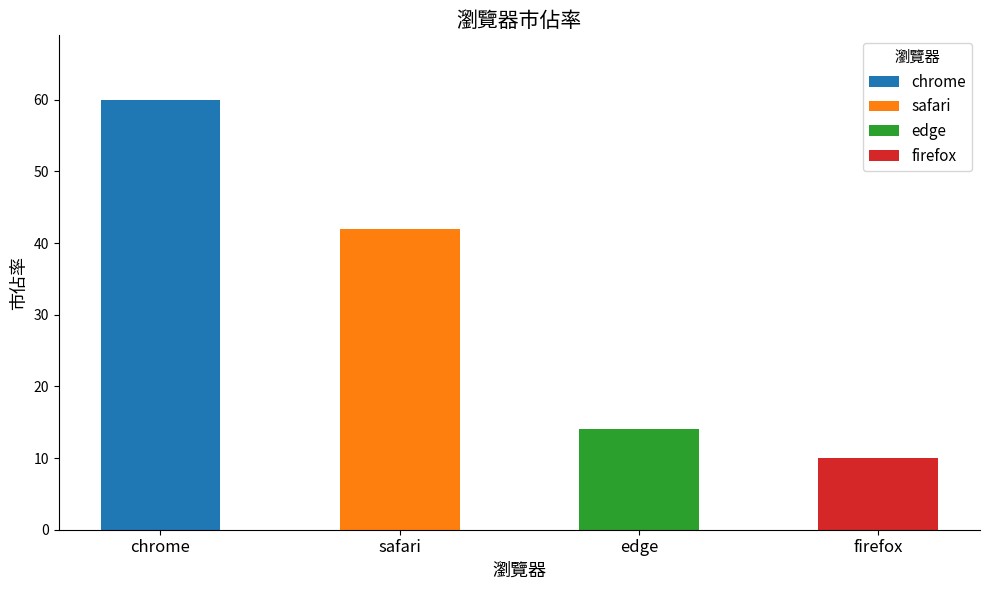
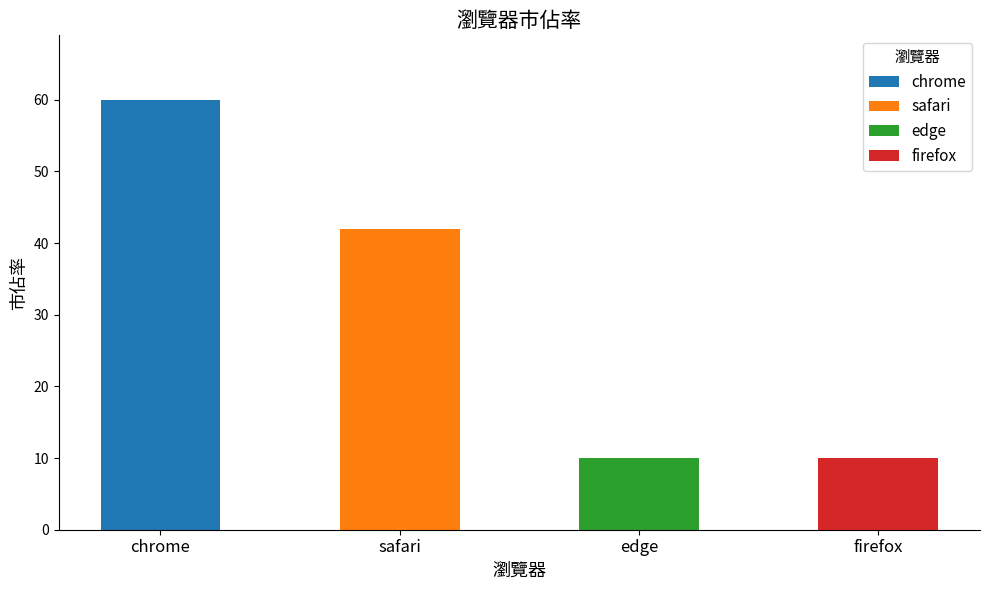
edge: 14 -> 10
